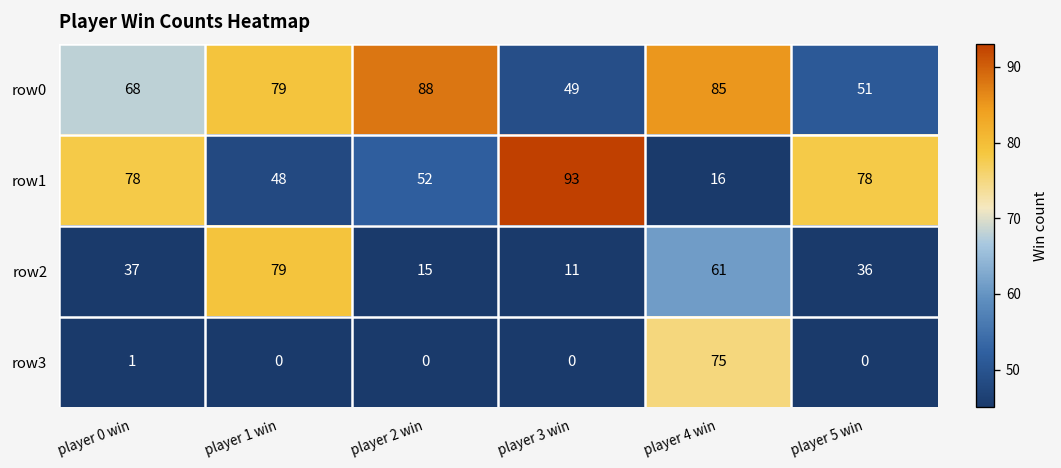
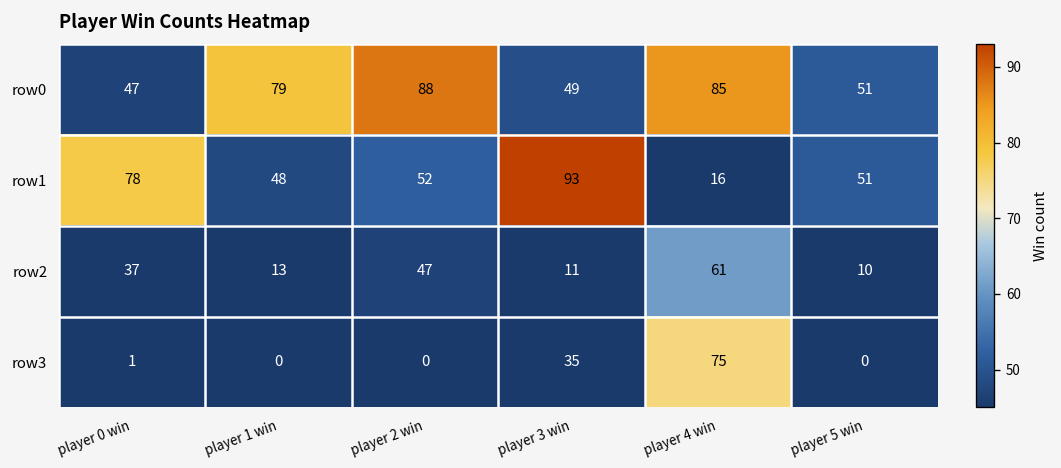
row0, player 0 win: 68 -> 47
row1, player 5 win: 78 -> 51
row2, player 1 win: 79 -> 13
row2, player 2 win: 15 -> 47
row2, player 5 win: 36 -> 10
row3, player 3 win: 0 -> 35
